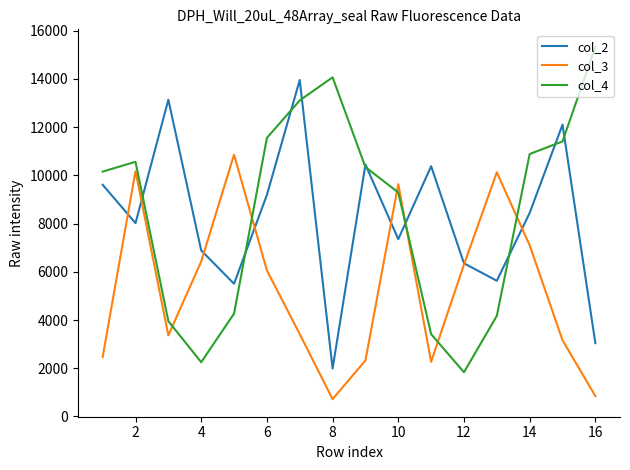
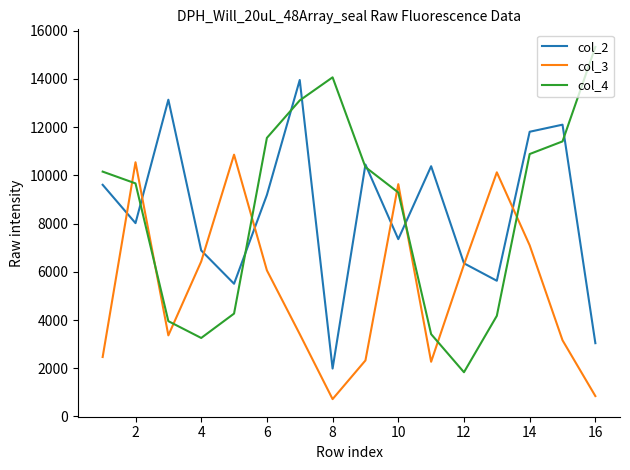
col_3, 2: 10200 -> 10500
col_4, 2: 10600 -> 9700
col_4, 4: 2300 -> 3300
col_2, 14: 8400 -> 11800
